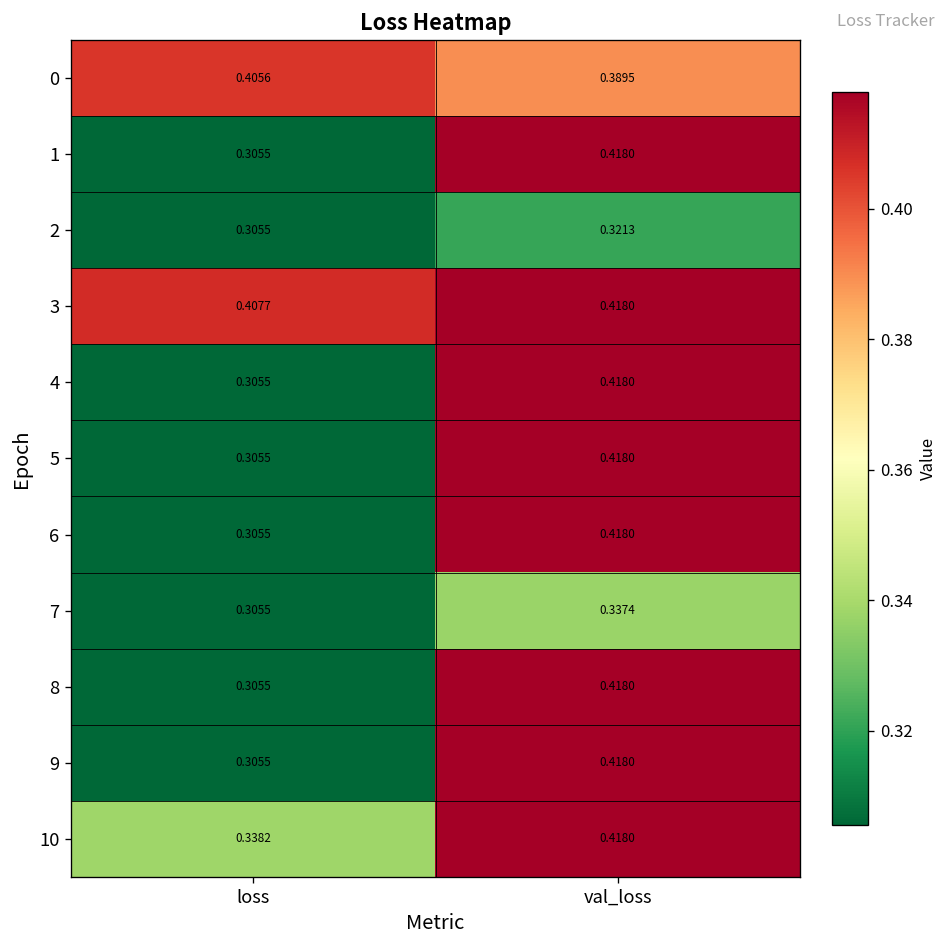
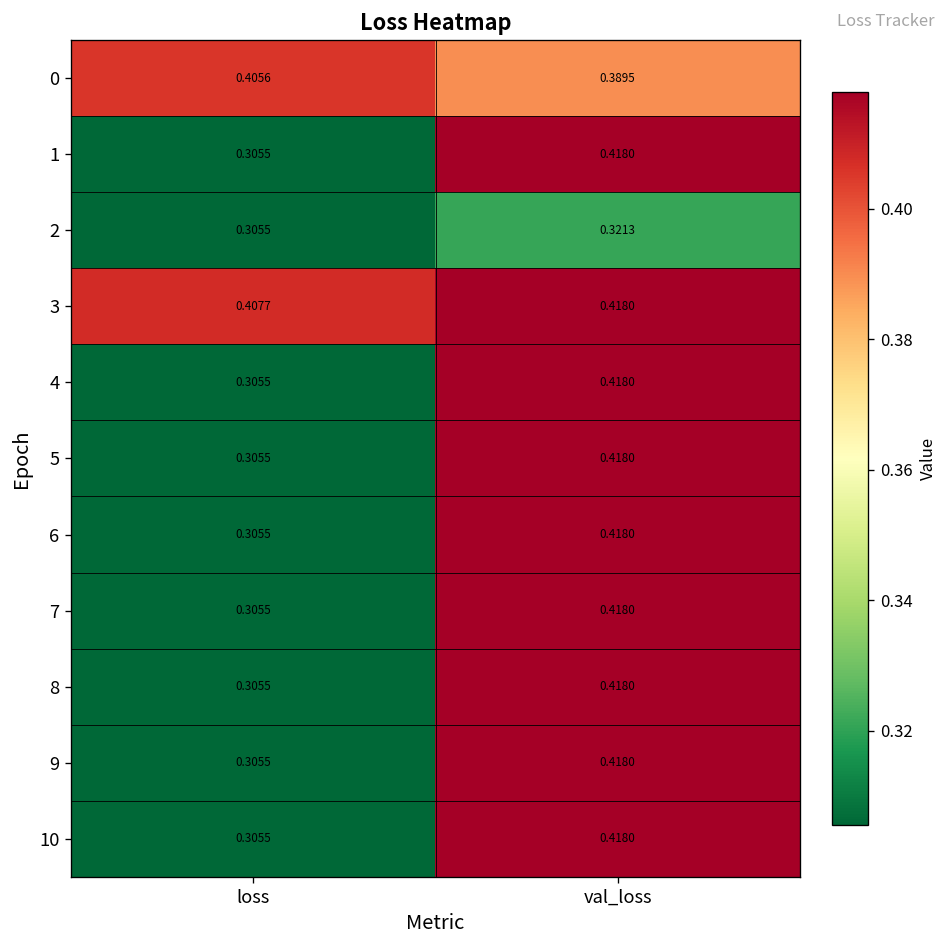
7, val_loss: 0.3374 -> 0.4180
10, loss: 0.3382 -> 0.3055
